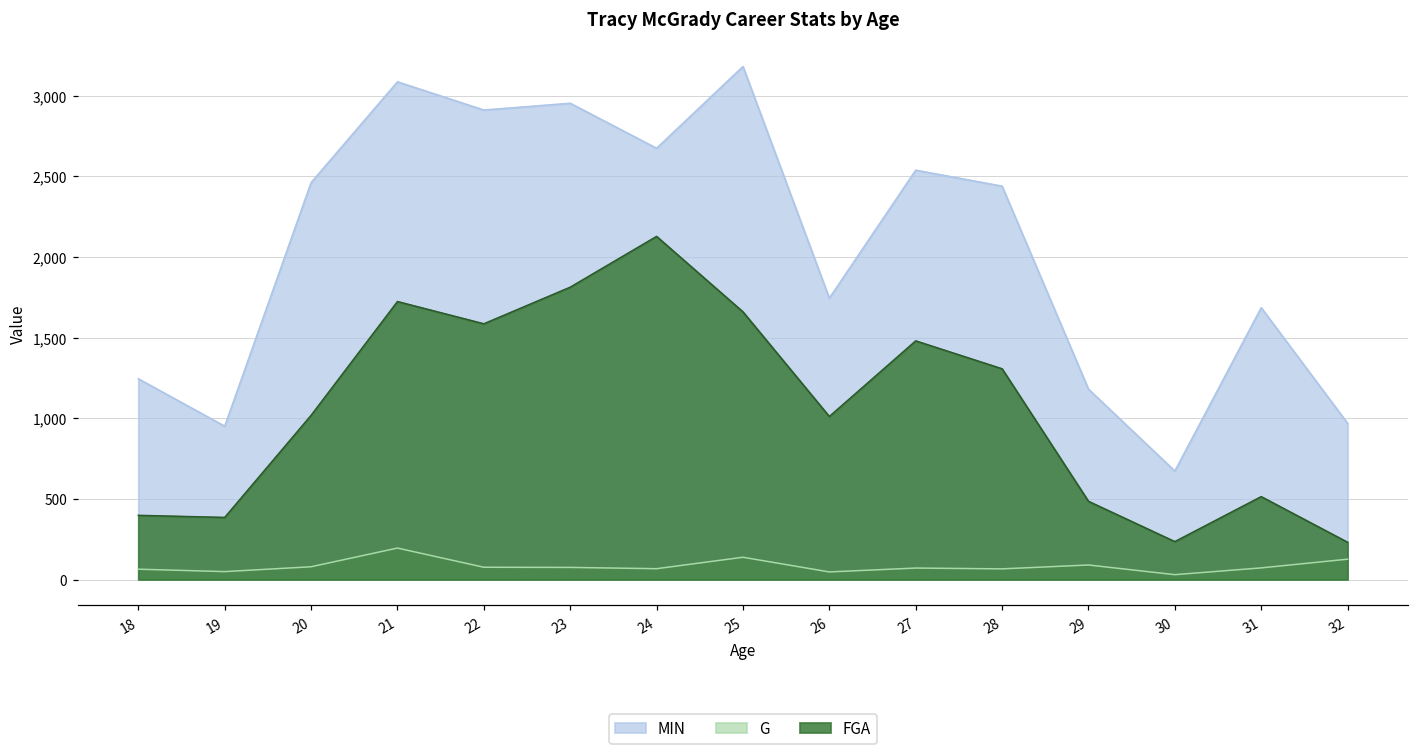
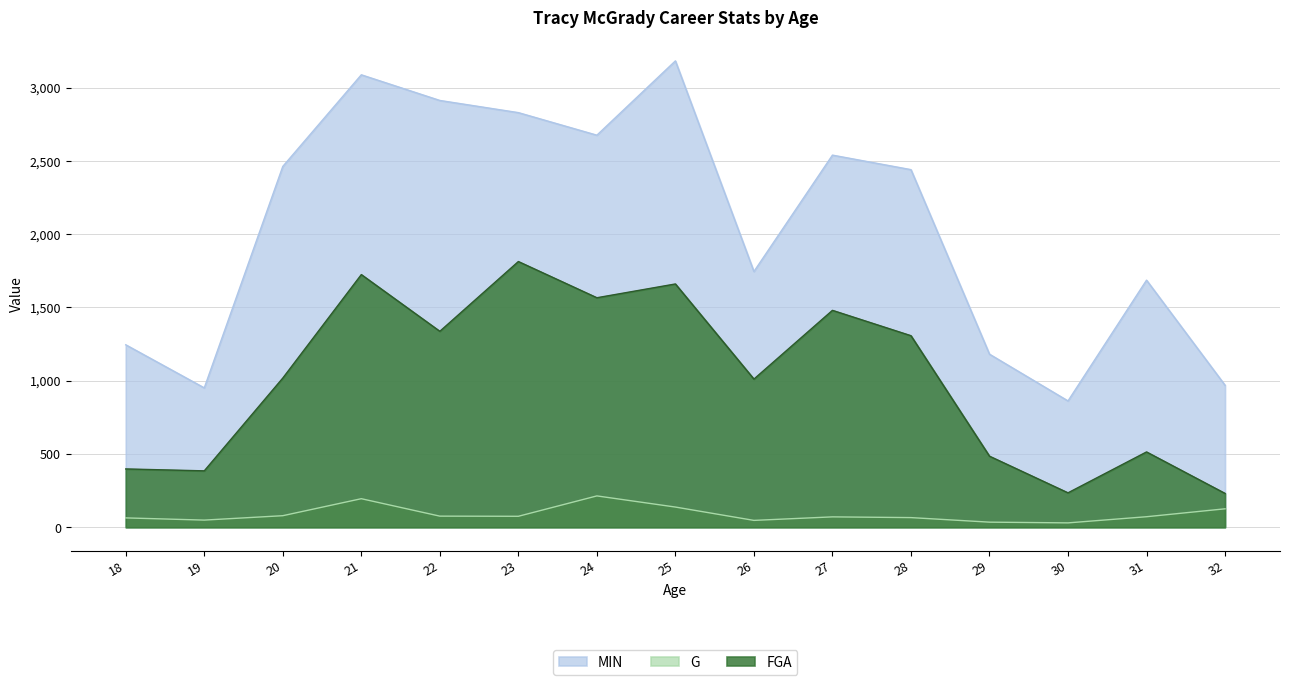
FGA, 22: 1,590 -> 1,340
MIN, 23: 2,950 -> 2,830
G, 24: 70 -> 210
FGA, 24: 2,130 -> 1,570
G, 29: 90 -> 40
MIN, 30: 670 -> 860
